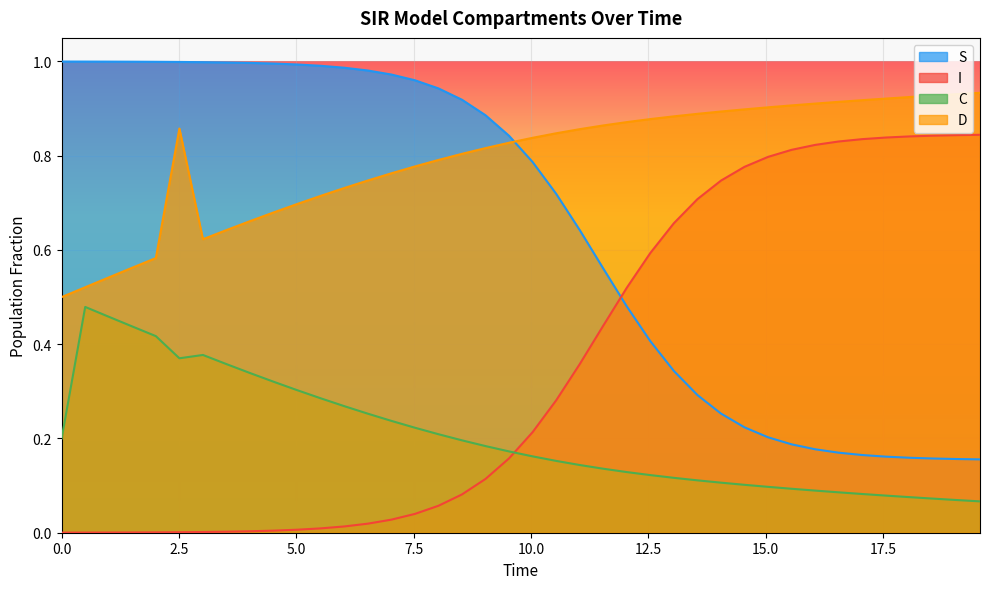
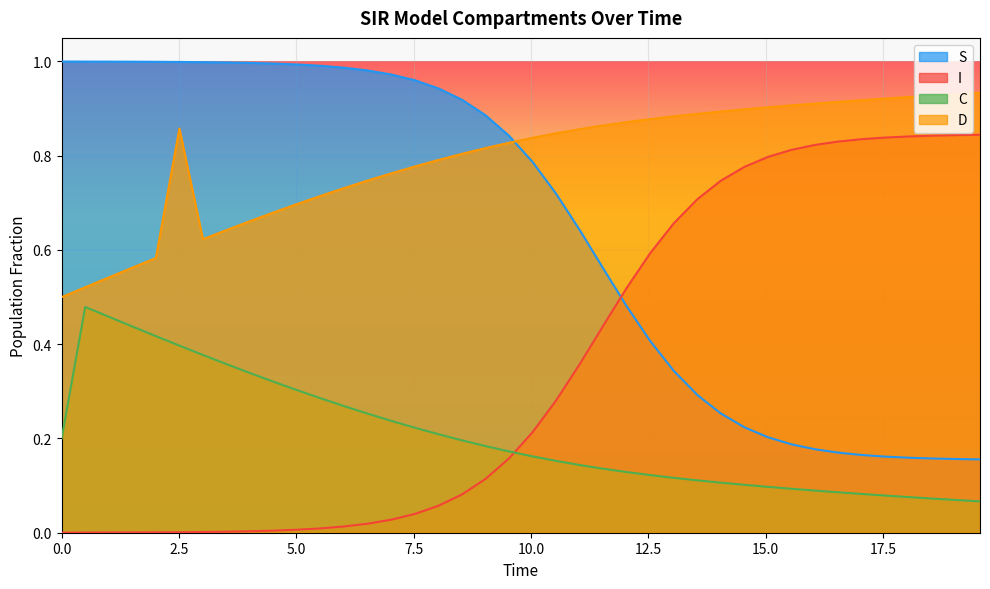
C, 2.5: 0.37 -> 0.40
